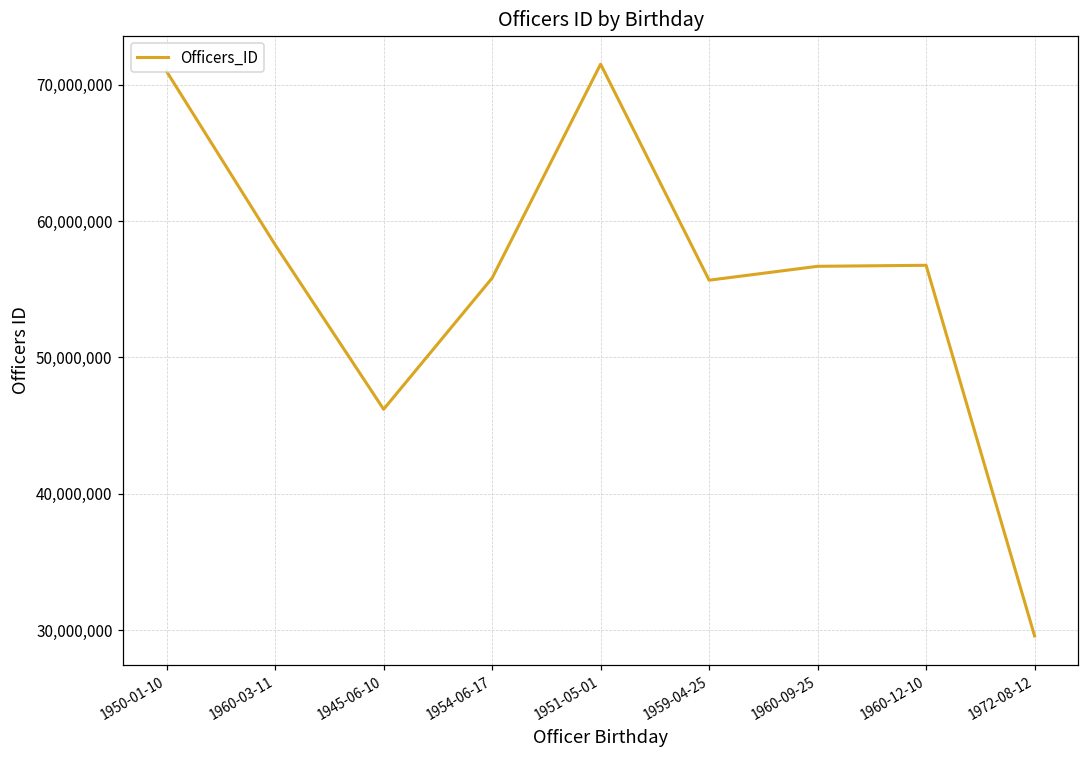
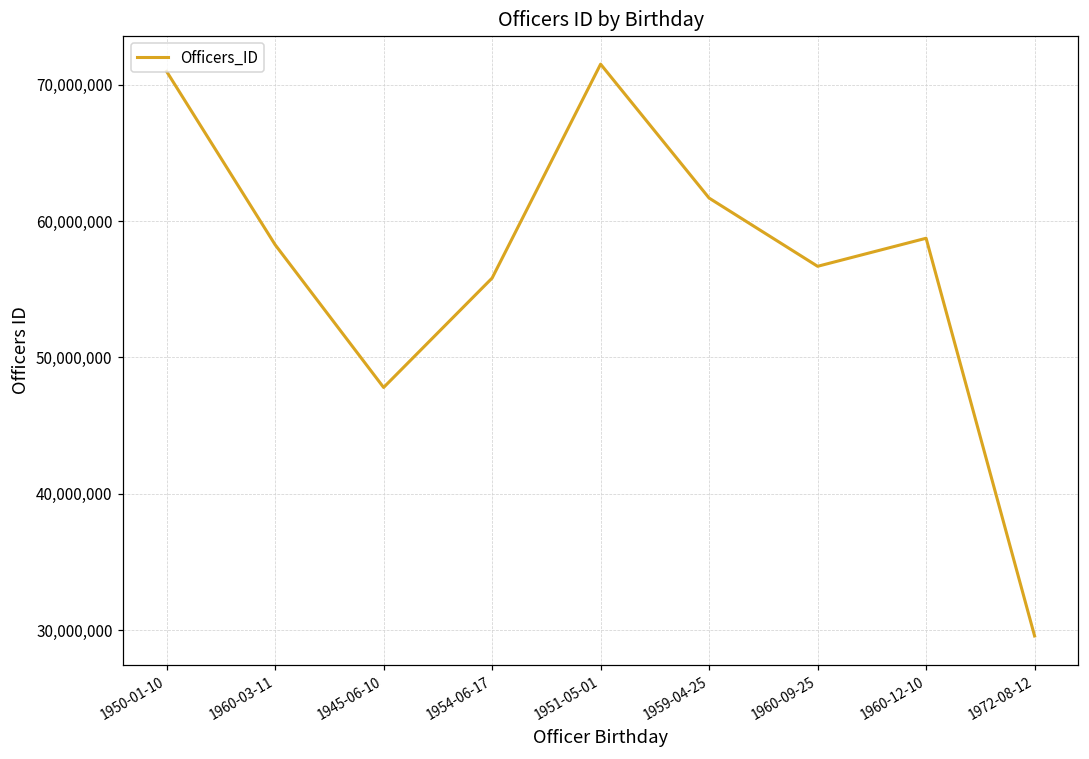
1945-06-10: 46,200,000 -> 47,800,000
1959-04-25: 55,700,000 -> 61,700,000
1960-12-10: 56,800,000 -> 58,700,000
